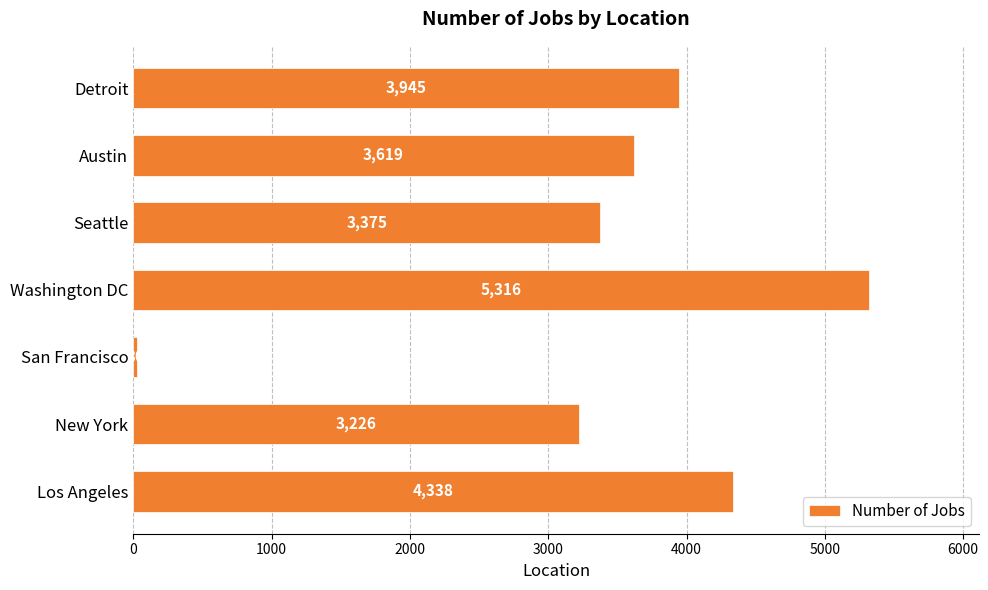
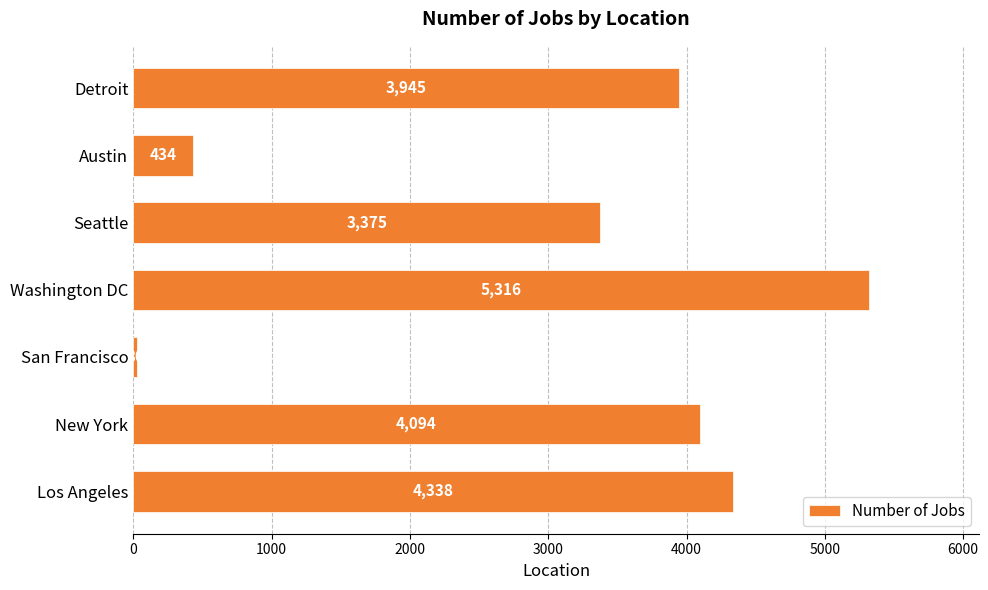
Austin: 3,619 -> 434
New York: 3,226 -> 4,094
